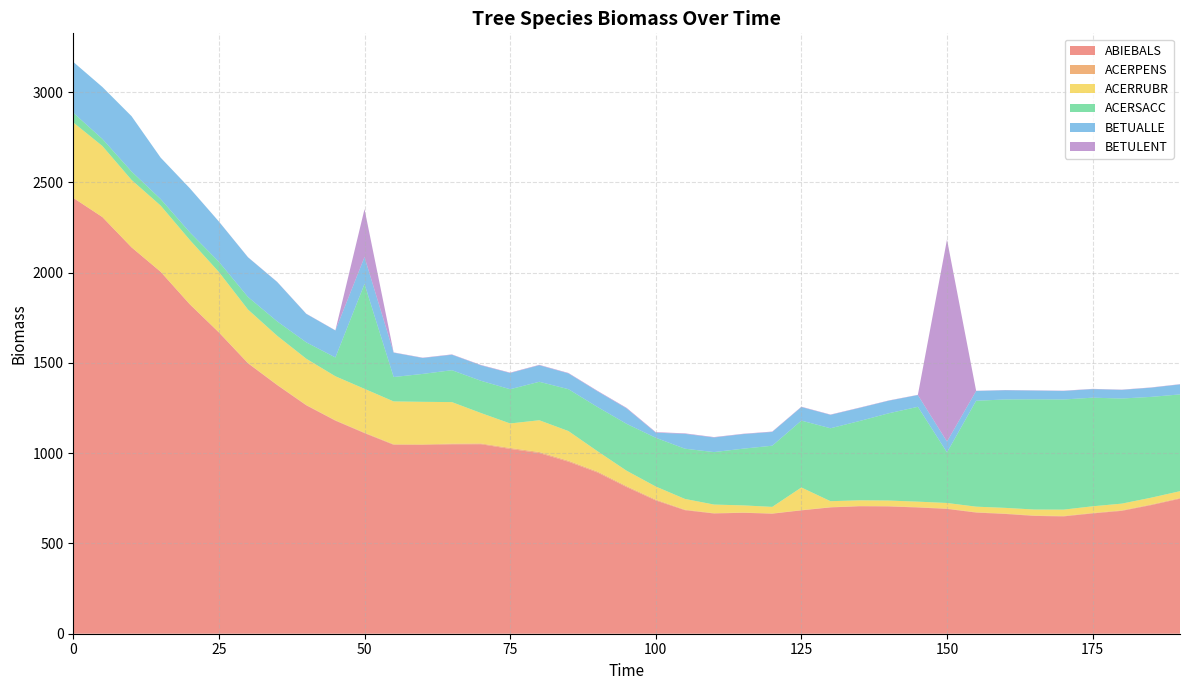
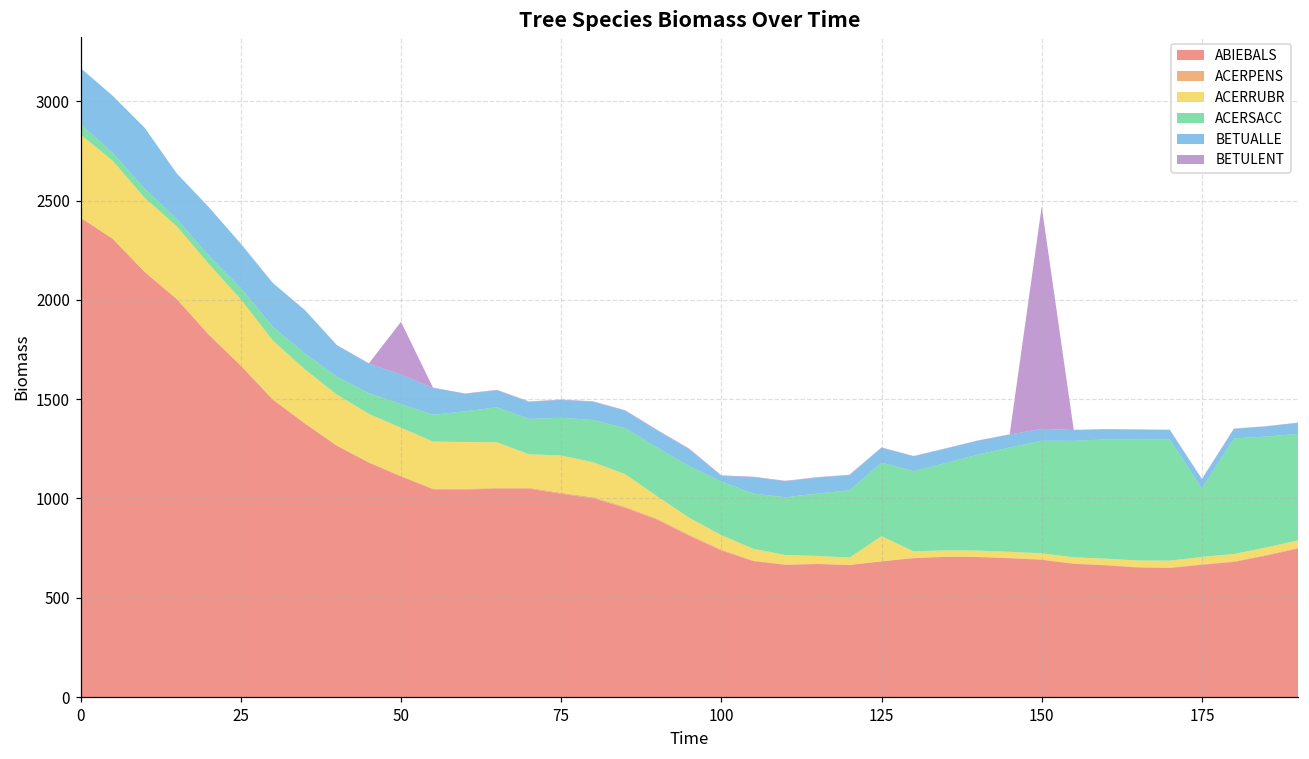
ACERSACC, 50: 580 -> 120
ACERRUBR, 75: 140 -> 190
ACERSACC, 150: 280 -> 570
ACERSACC, 175: 600 -> 340
